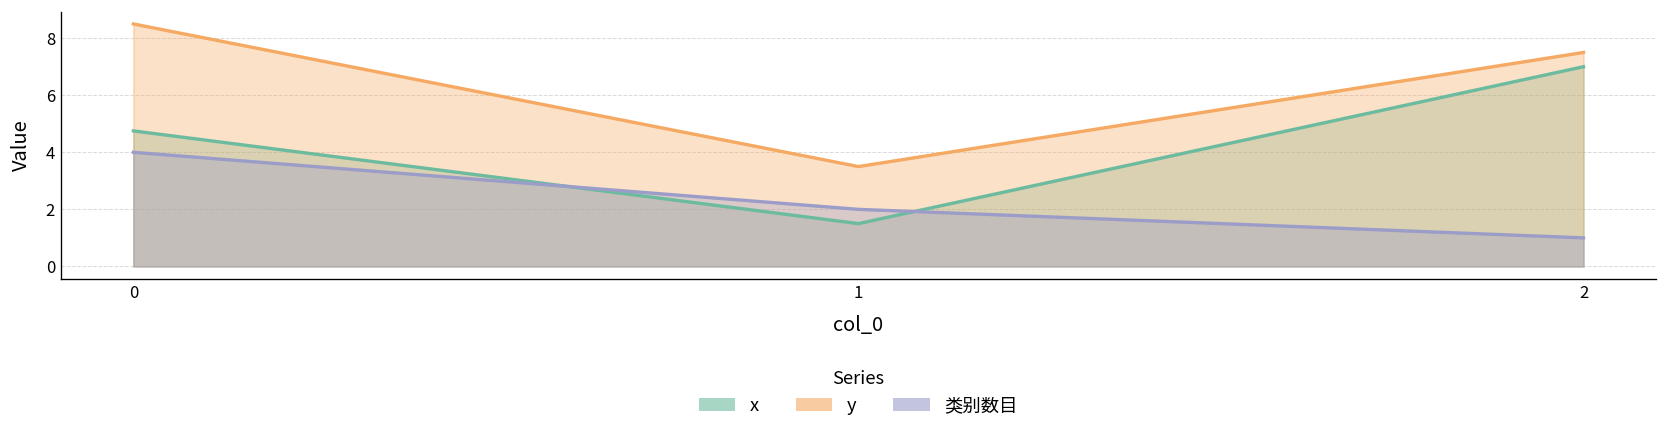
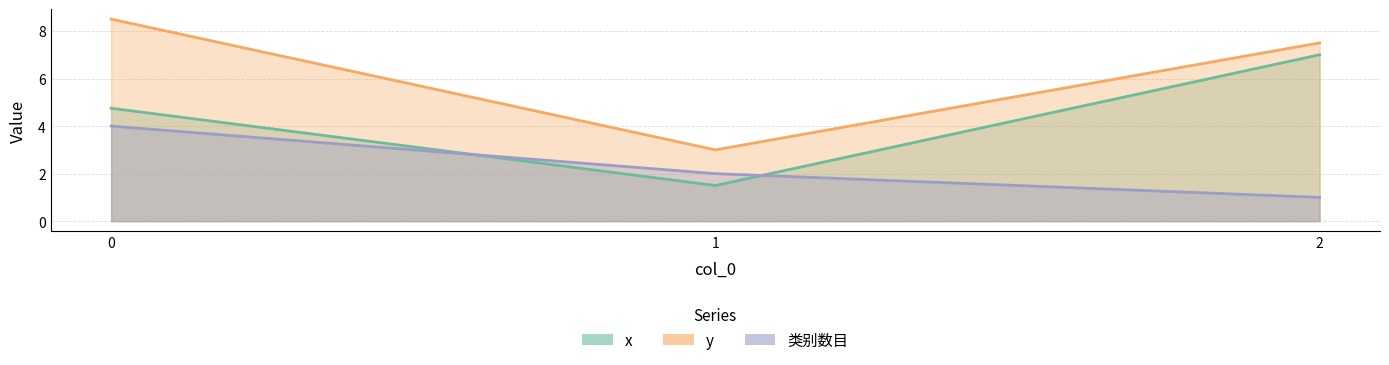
y, 1: 3.5 -> 3.0
